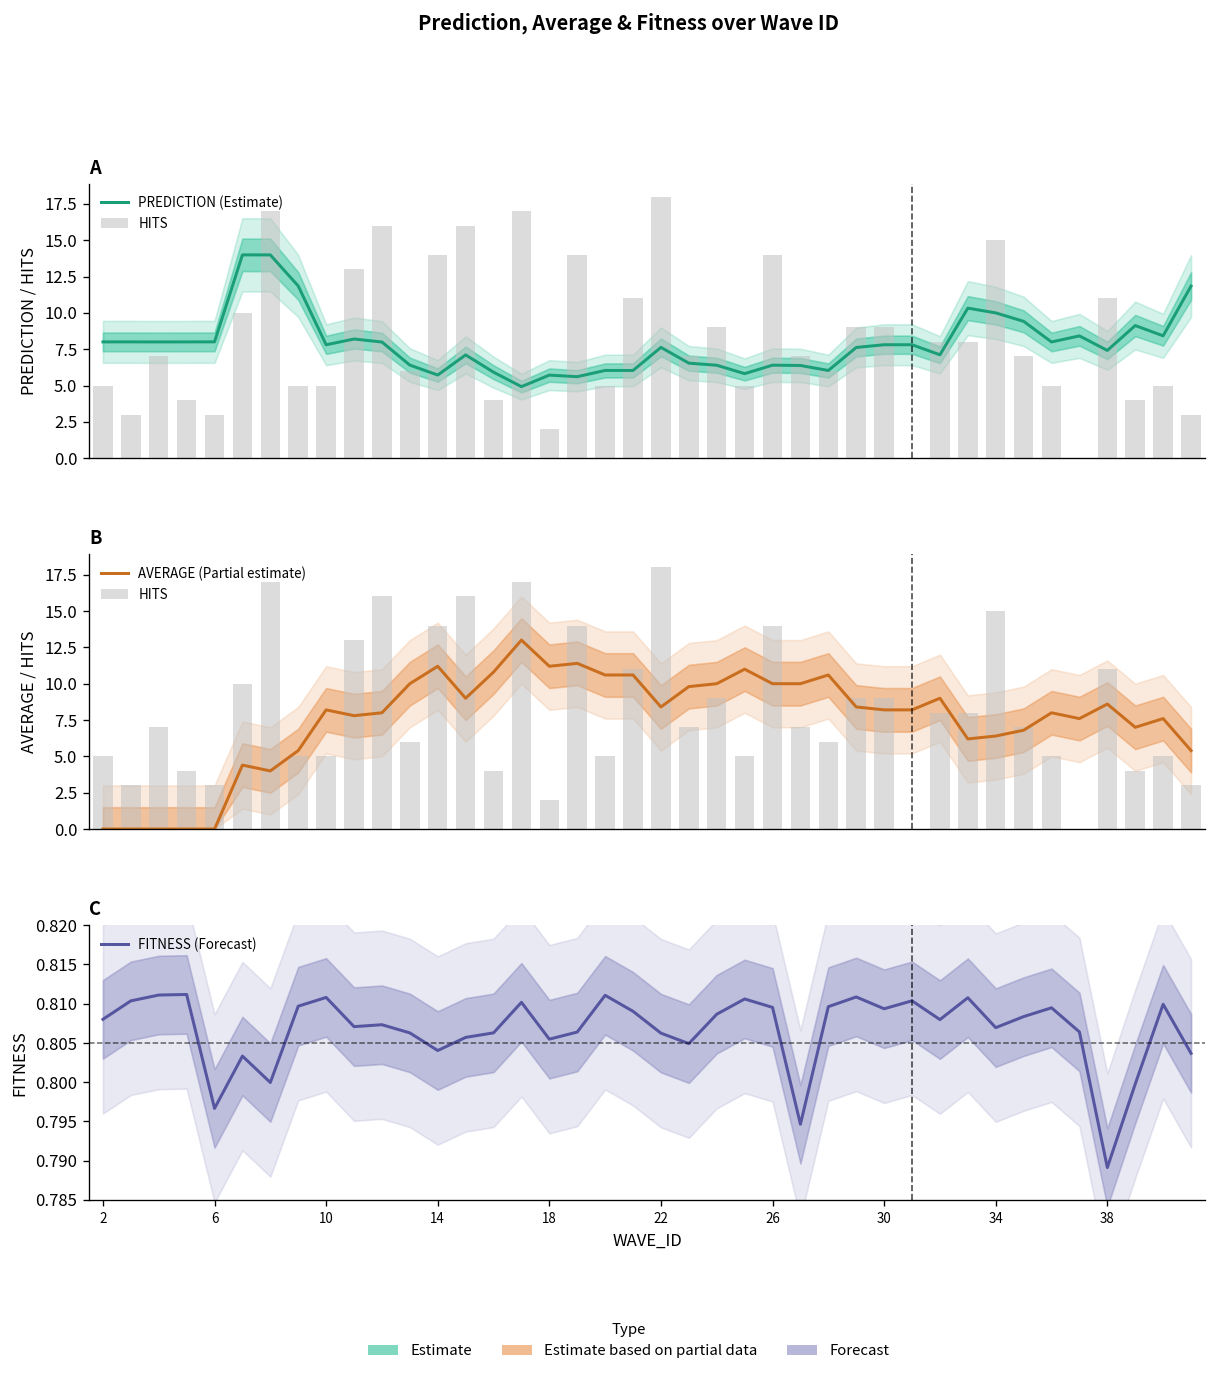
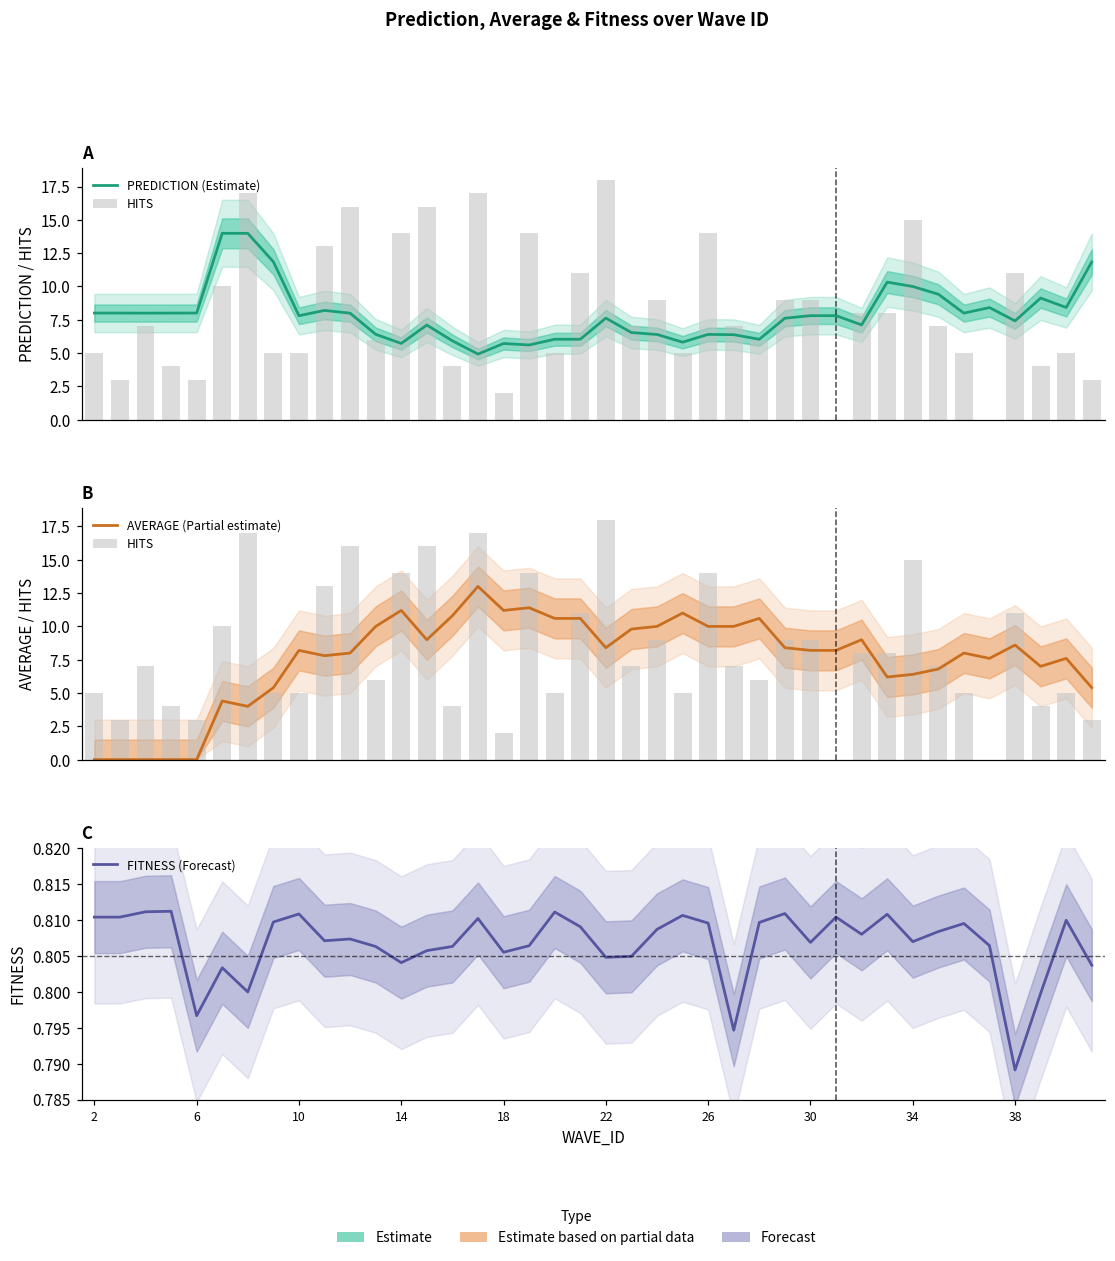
C, FITNESS (Forecast), 2: 0.808 -> 0.810
C, FITNESS (Forecast), 22: 0.806 -> 0.805
C, FITNESS (Forecast), 30: 0.809 -> 0.807
